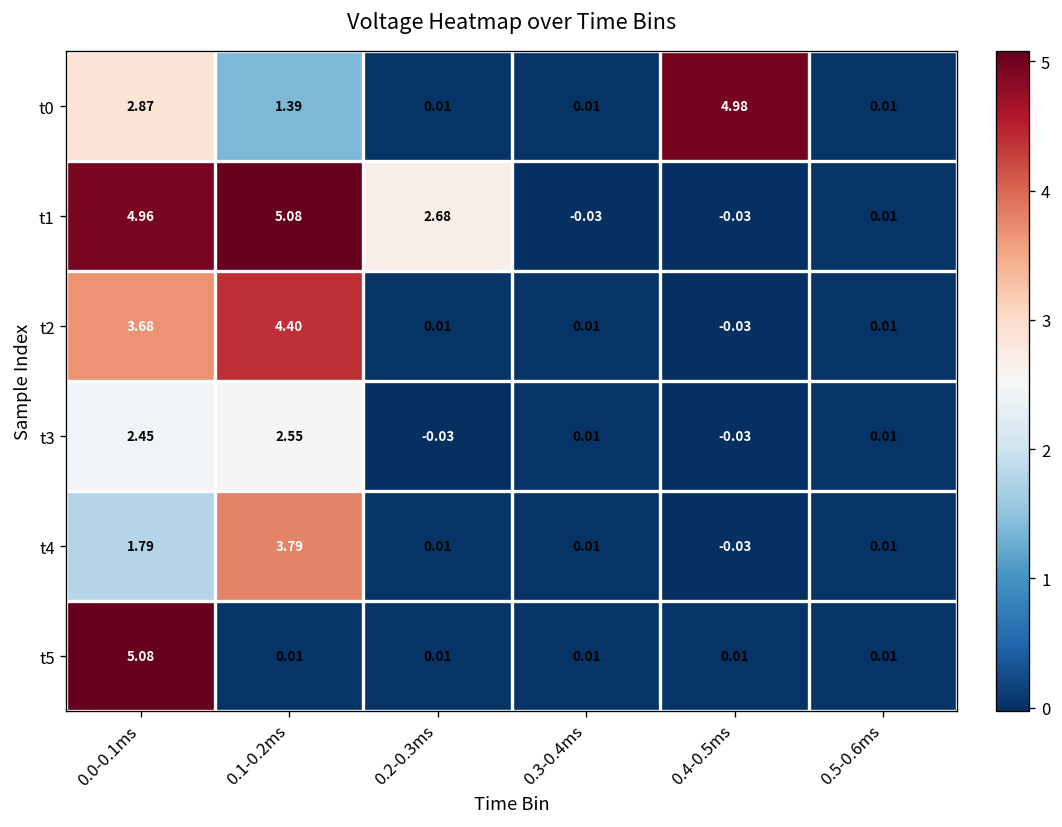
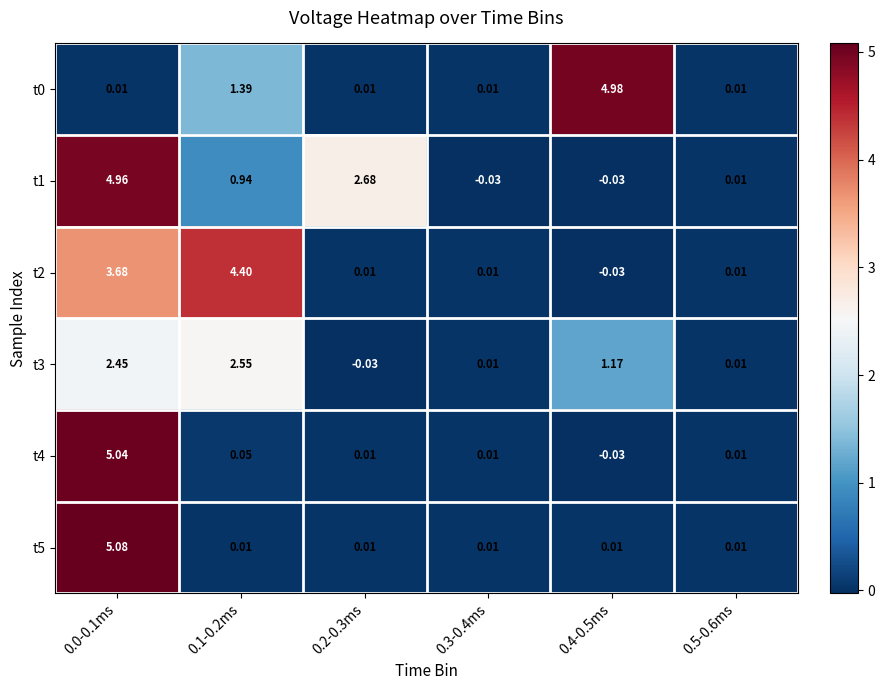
t0, 0.0-0.1ms: 2.87 -> 0.01
t1, 0.1-0.2ms: 5.08 -> 0.94
t3, 0.4-0.5ms: -0.03 -> 1.17
t4, 0.0-0.1ms: 1.79 -> 5.04
t4, 0.1-0.2ms: 3.79 -> 0.05
